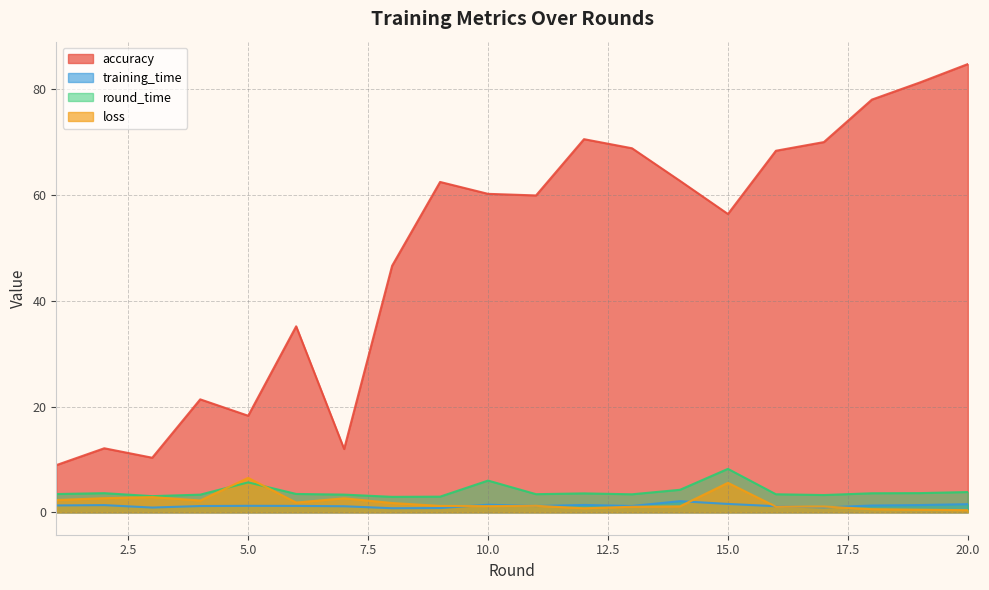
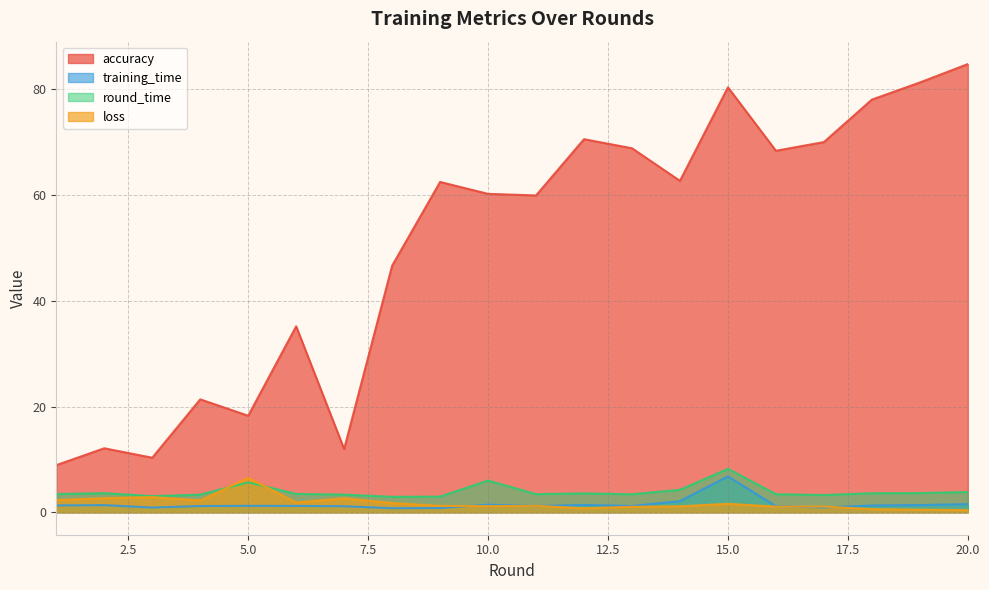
accuracy, 15.0: 56 -> 80
training_time, 15.0: 2 -> 7
loss, 15.0: 6 -> 2
